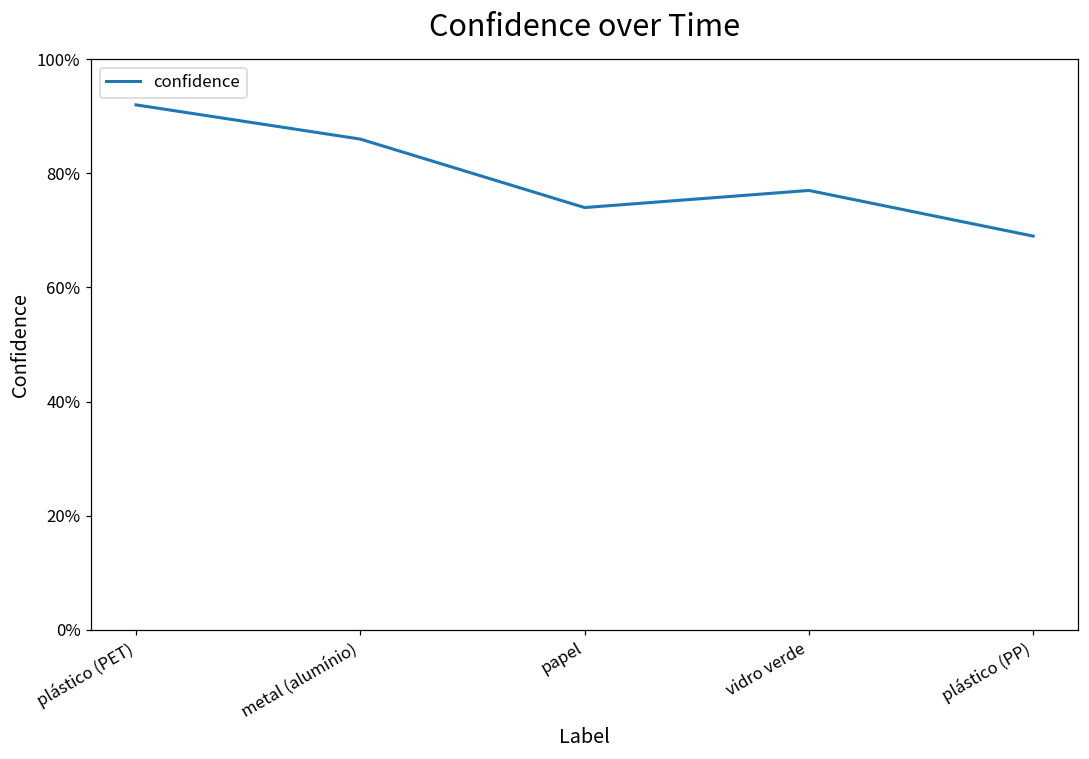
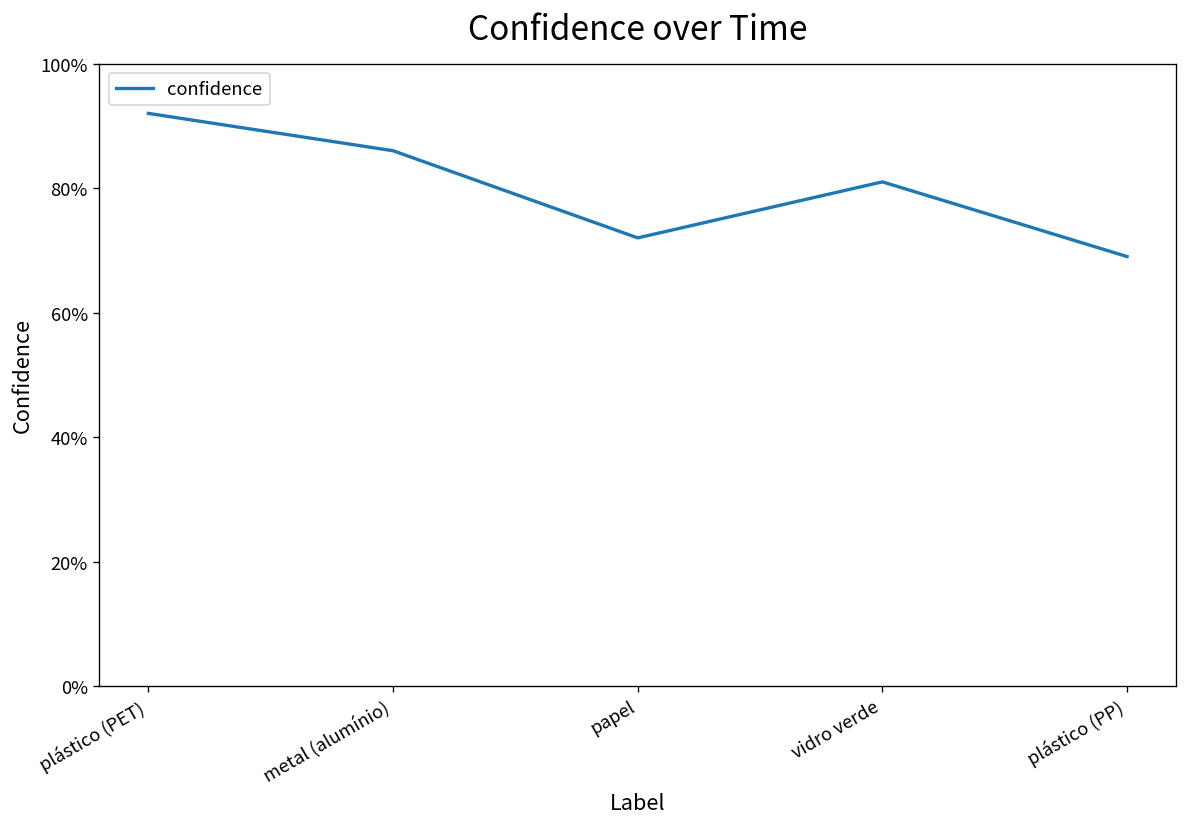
papel: 74% -> 72%
vidro verde: 77% -> 81%
